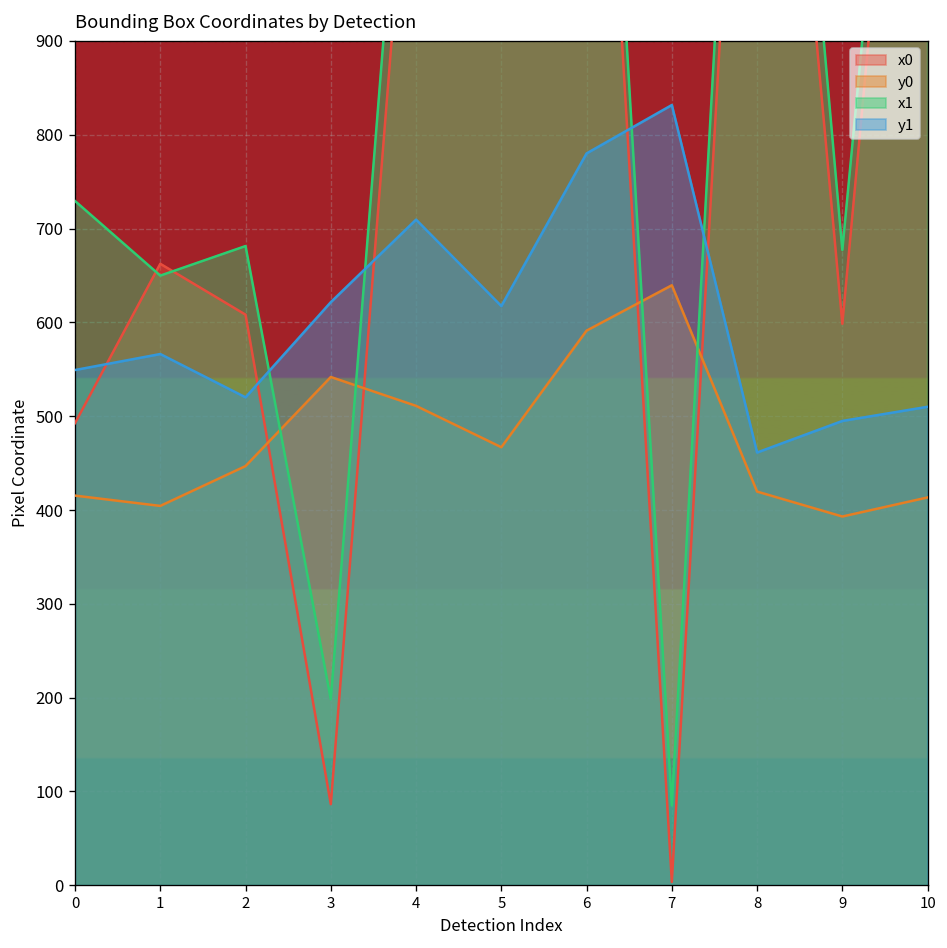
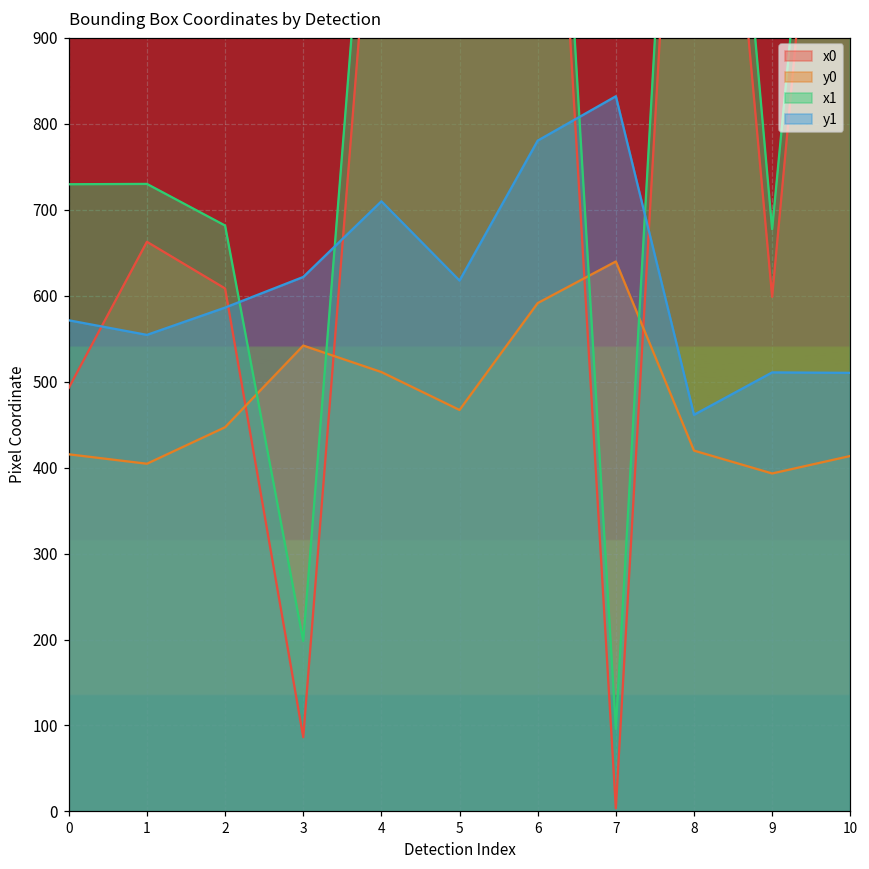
y1, 0: 550 -> 570
x1, 1: 650 -> 730
y1, 1: 570 -> 550
y1, 2: 520 -> 590
x1, 7: 90 -> 100
y1, 9: 490 -> 510
